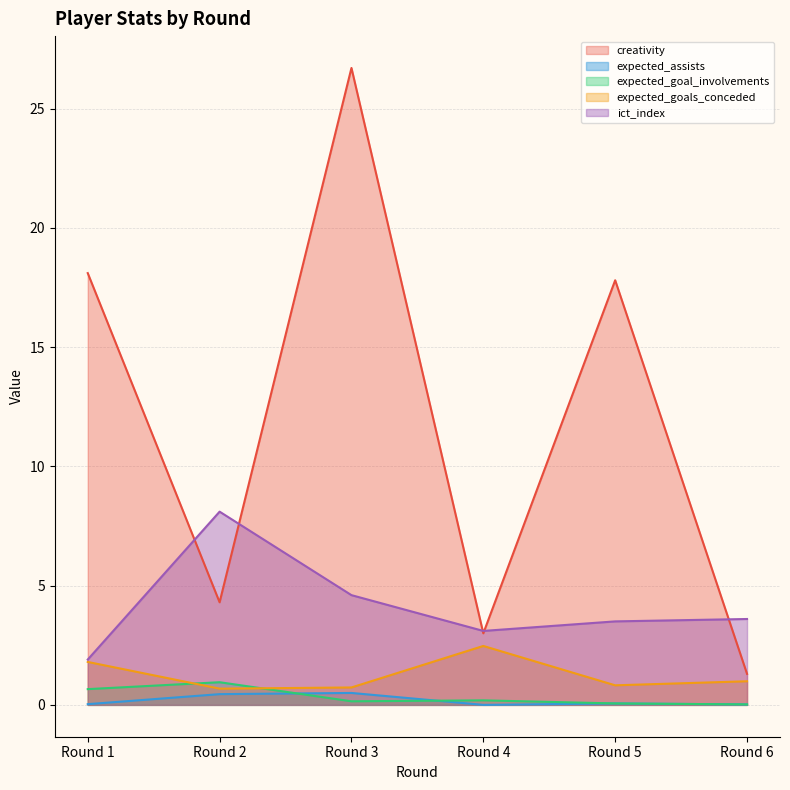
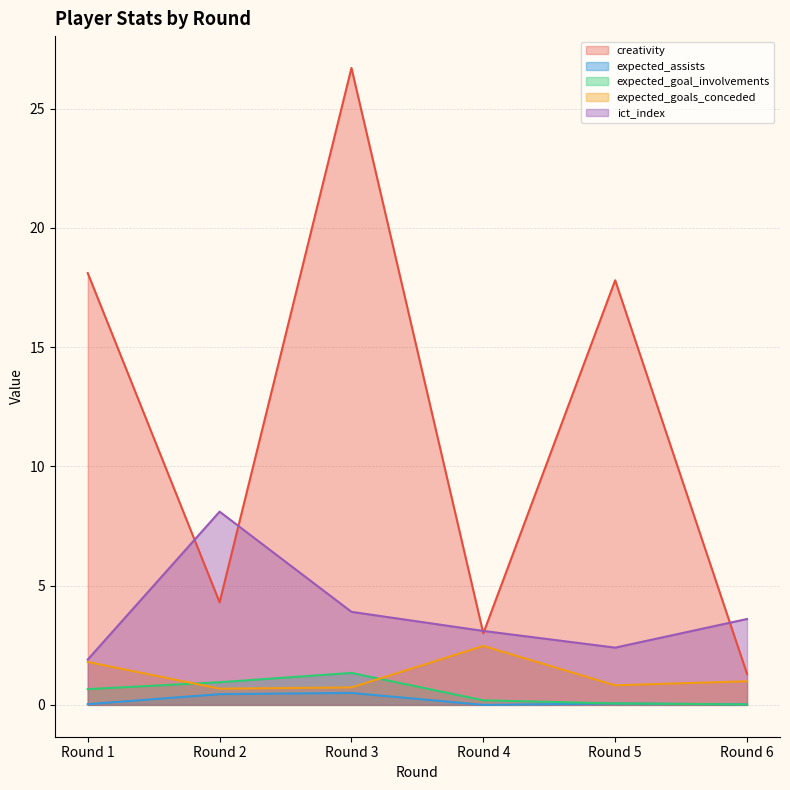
expected_goal_involvements, Round 3: 0.2 -> 1.3
ict_index, Round 3: 4.6 -> 3.9
ict_index, Round 5: 3.5 -> 2.4
